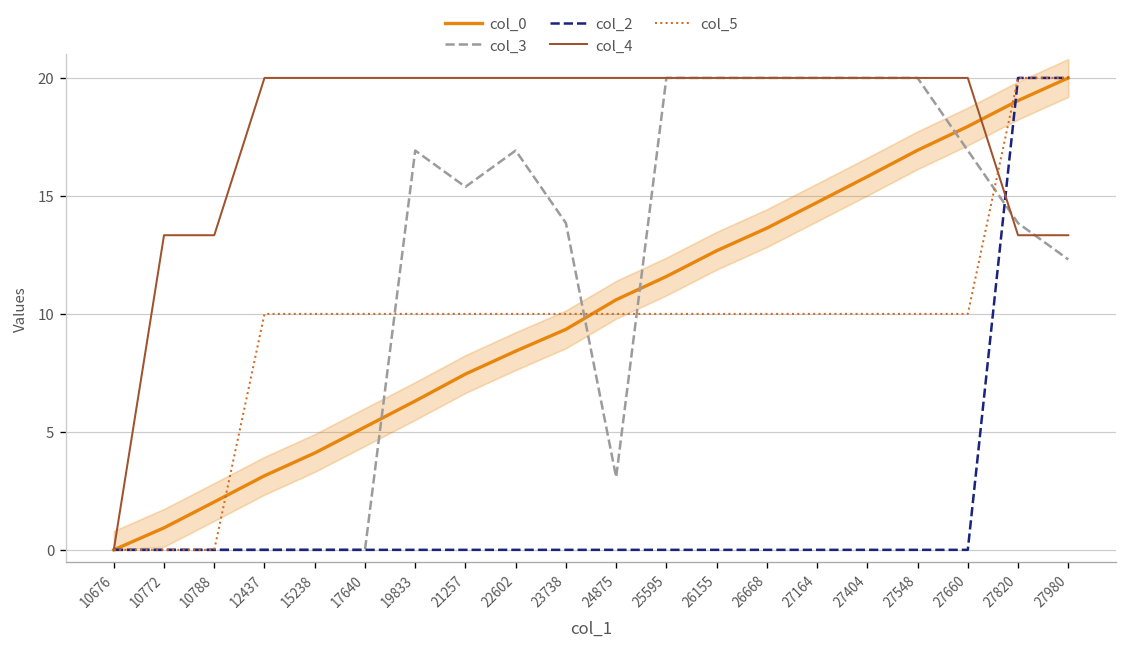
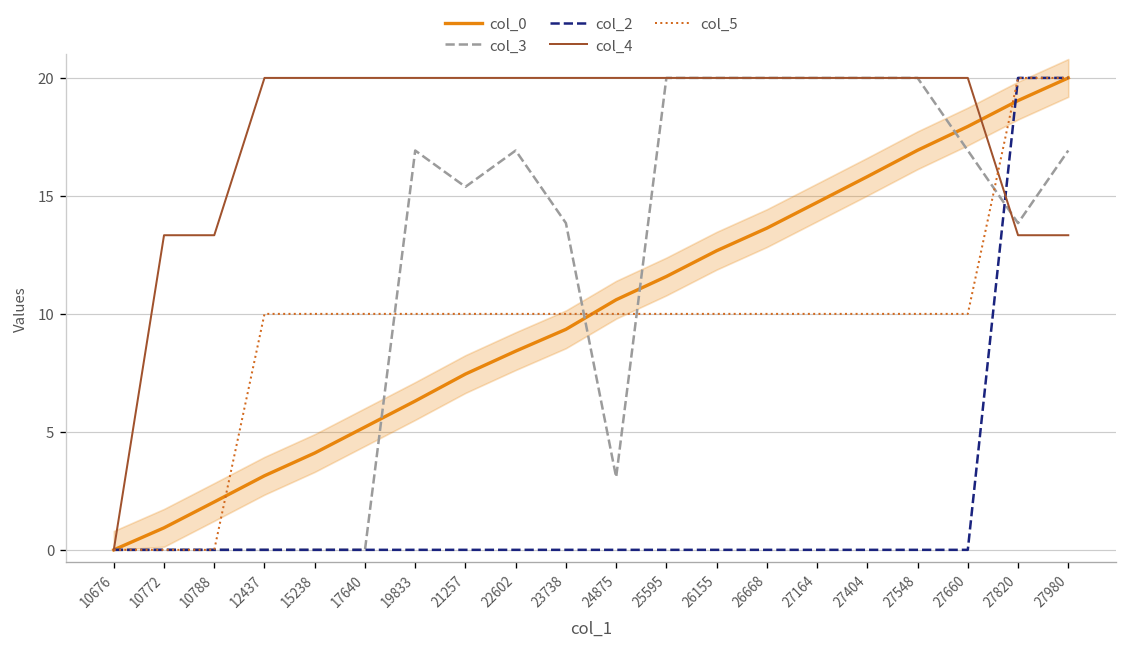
col_3, 27980: 12.3 -> 16.9
